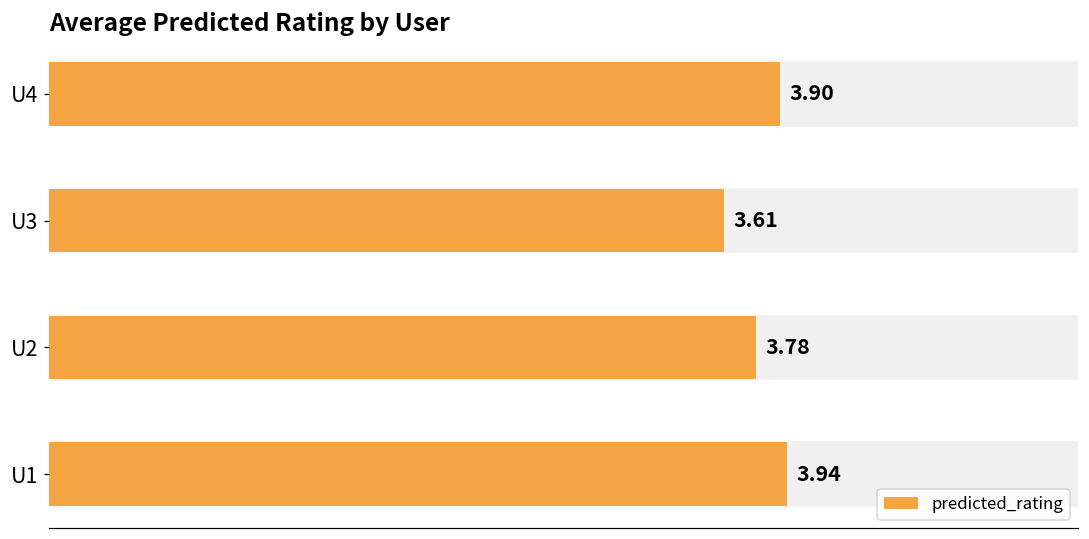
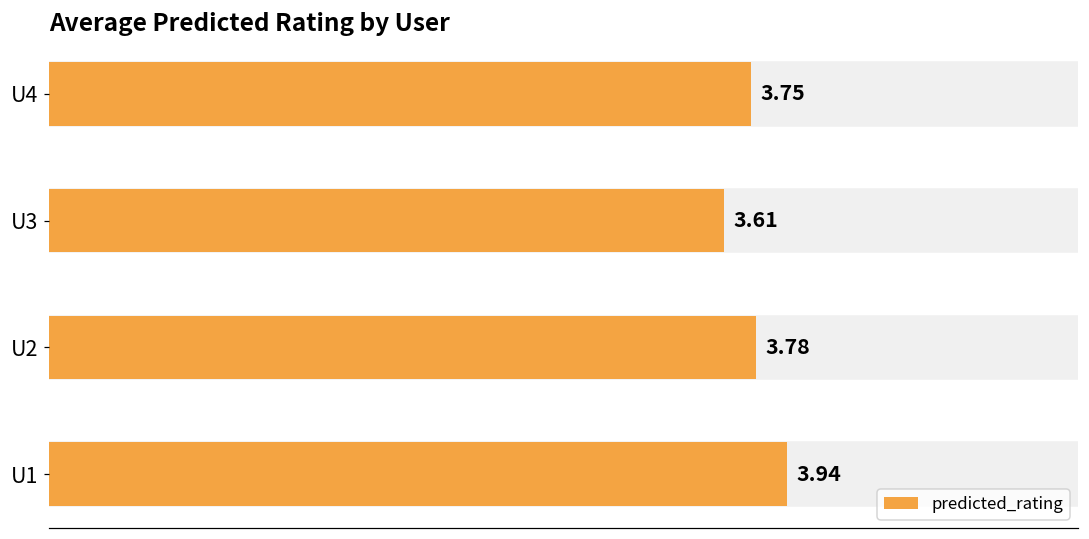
U4: 3.90 -> 3.75
